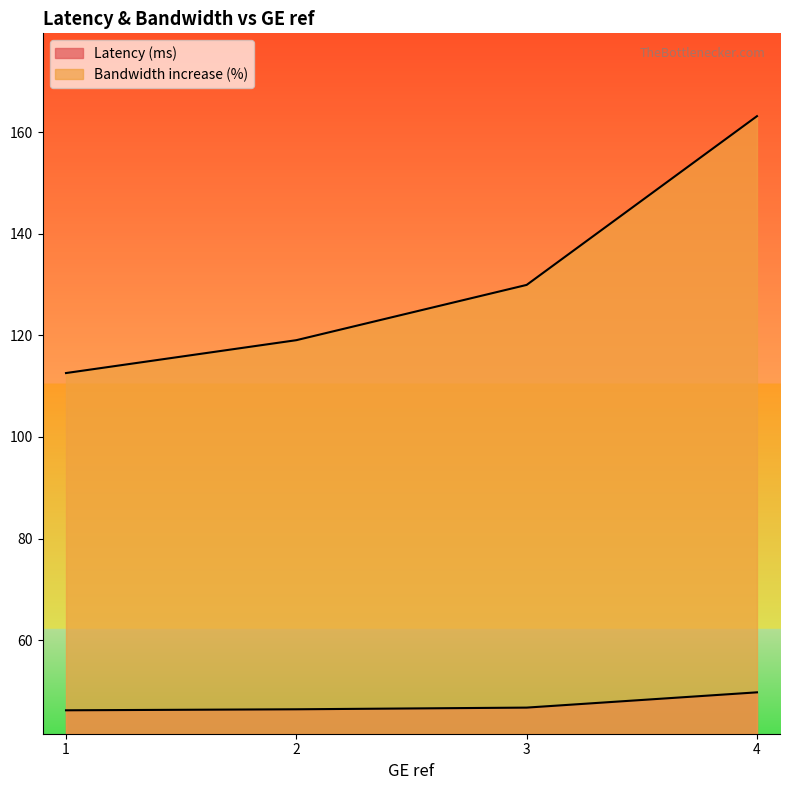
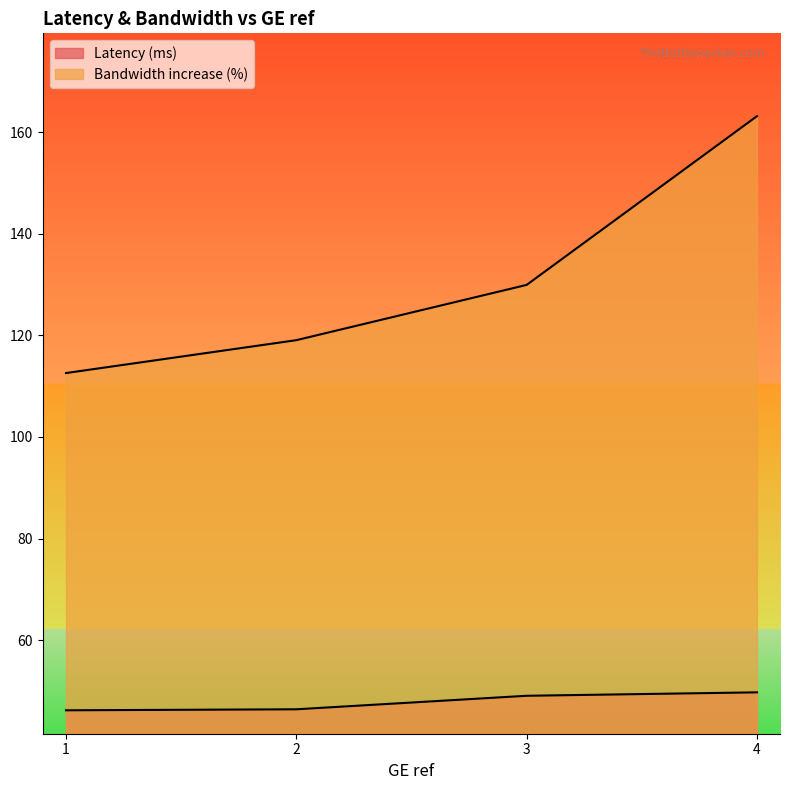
Latency (ms), 3: 47 -> 49
